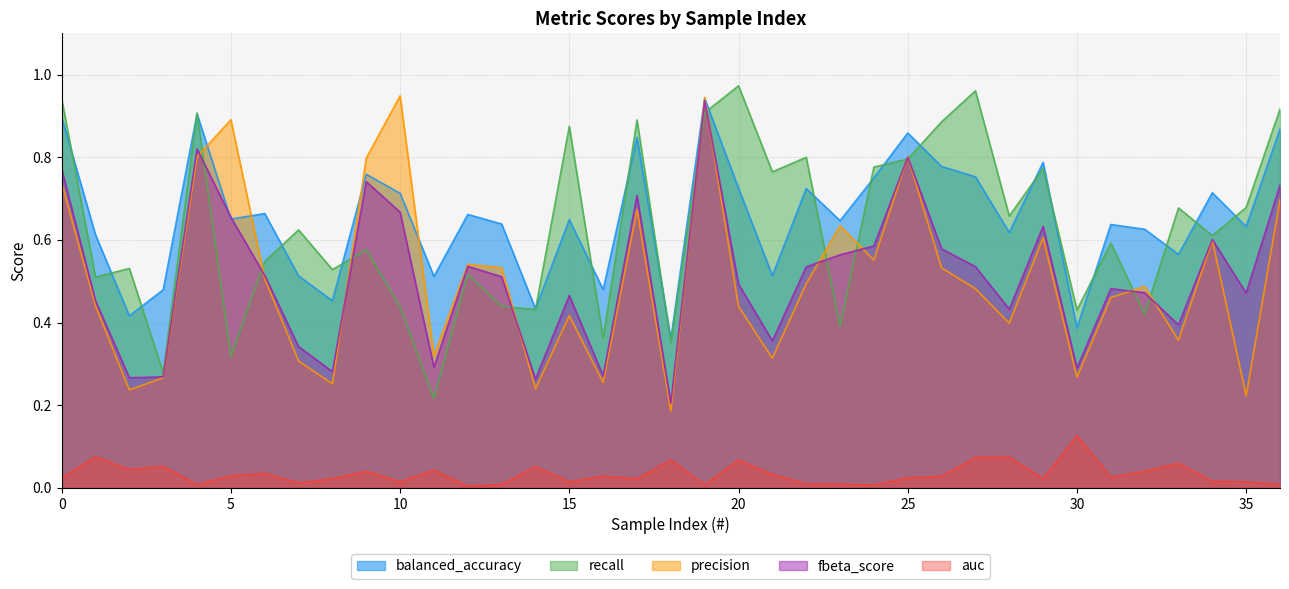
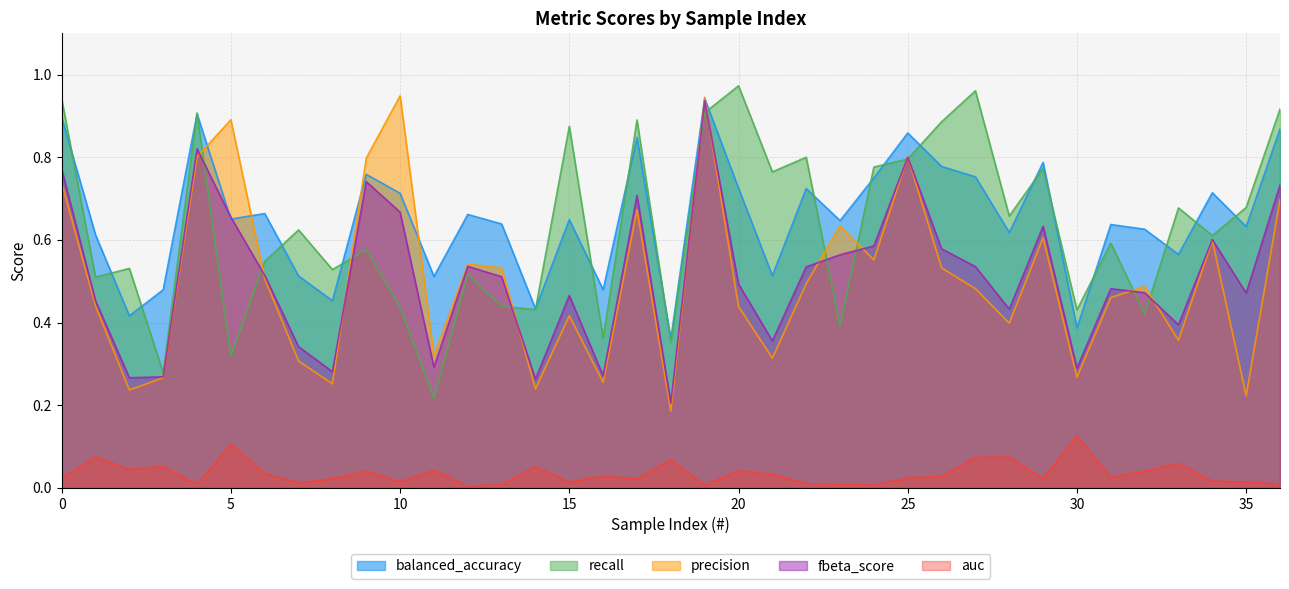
auc, 5: 0.03 -> 0.10
auc, 20: 0.07 -> 0.04
